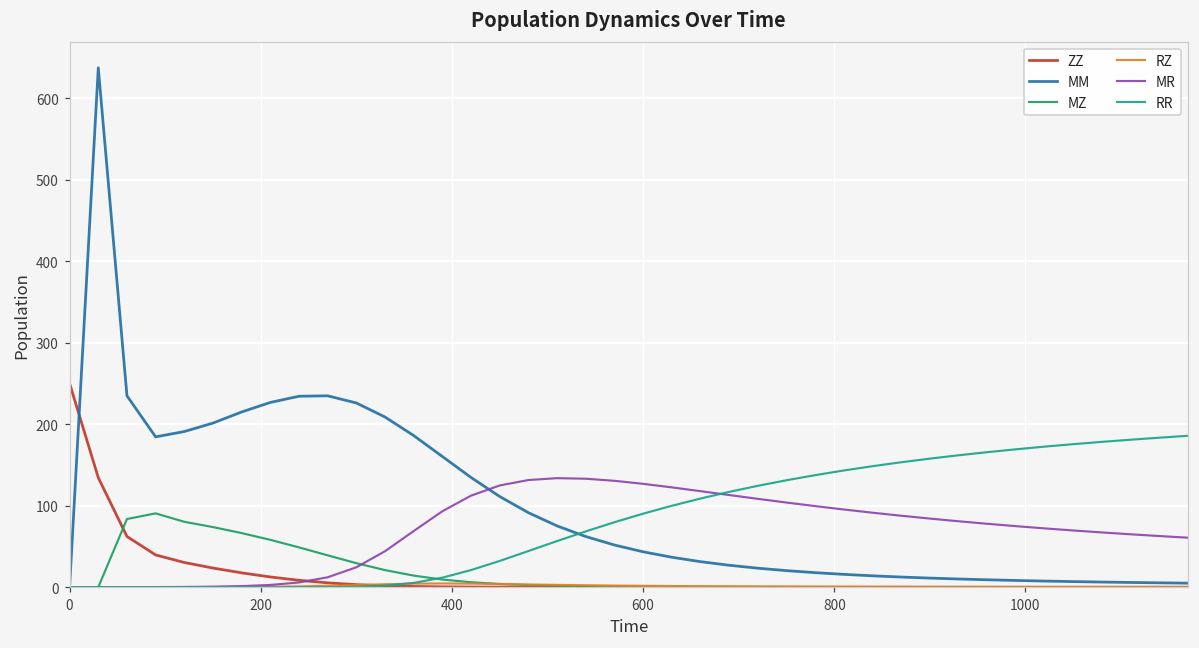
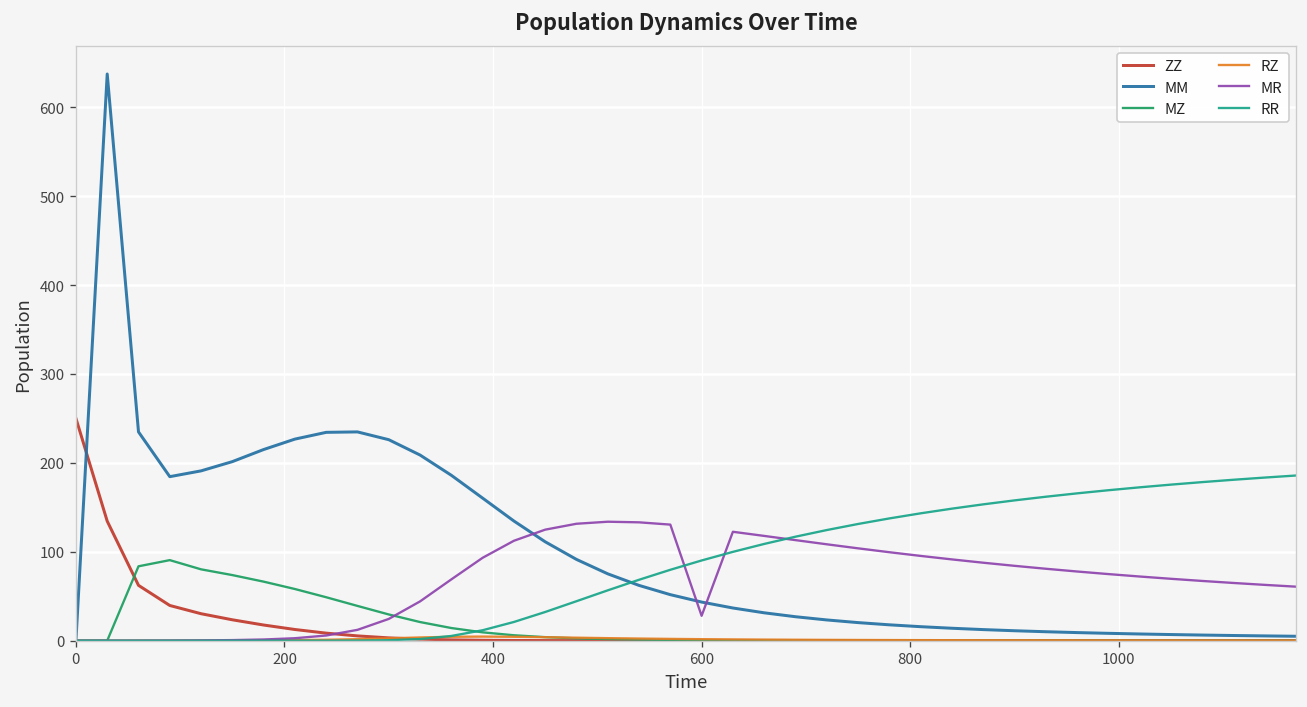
MR, 600: 130 -> 30
